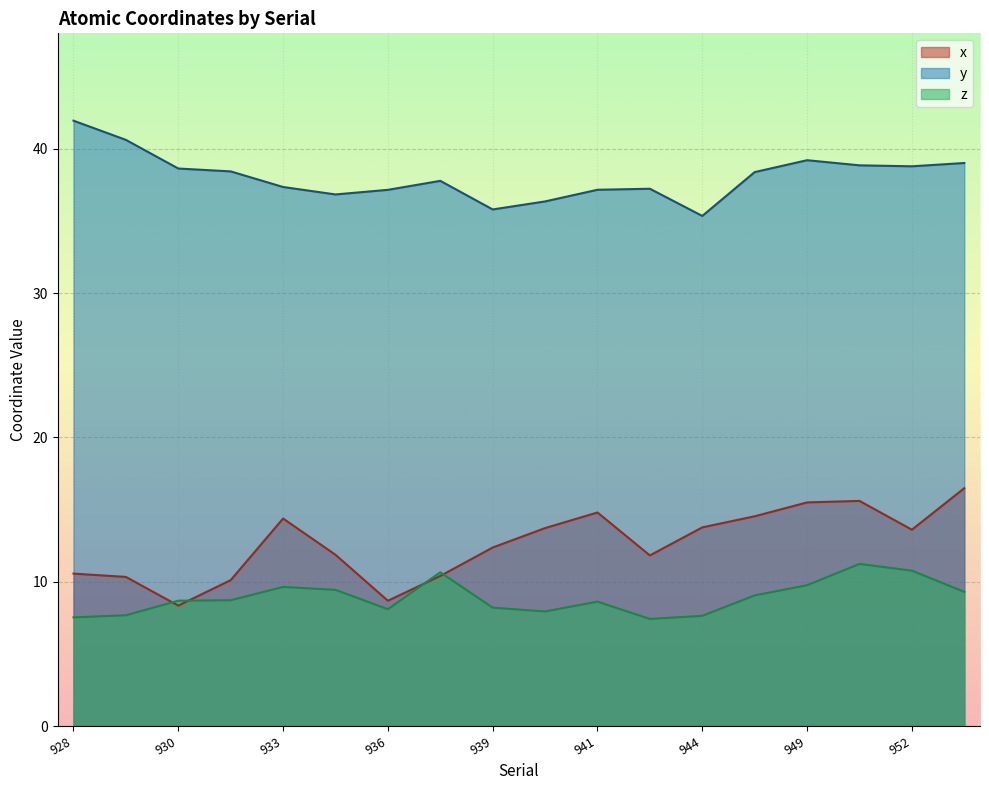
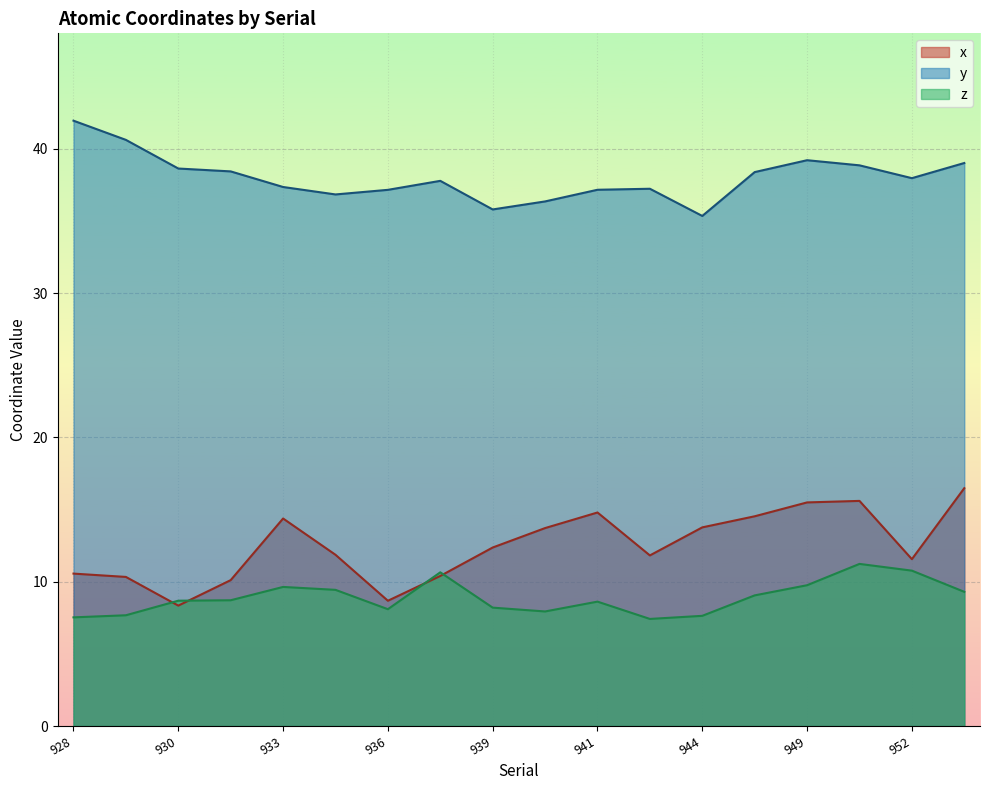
x, 952: 13.6 -> 11.6
y, 952: 38.8 -> 38.0
